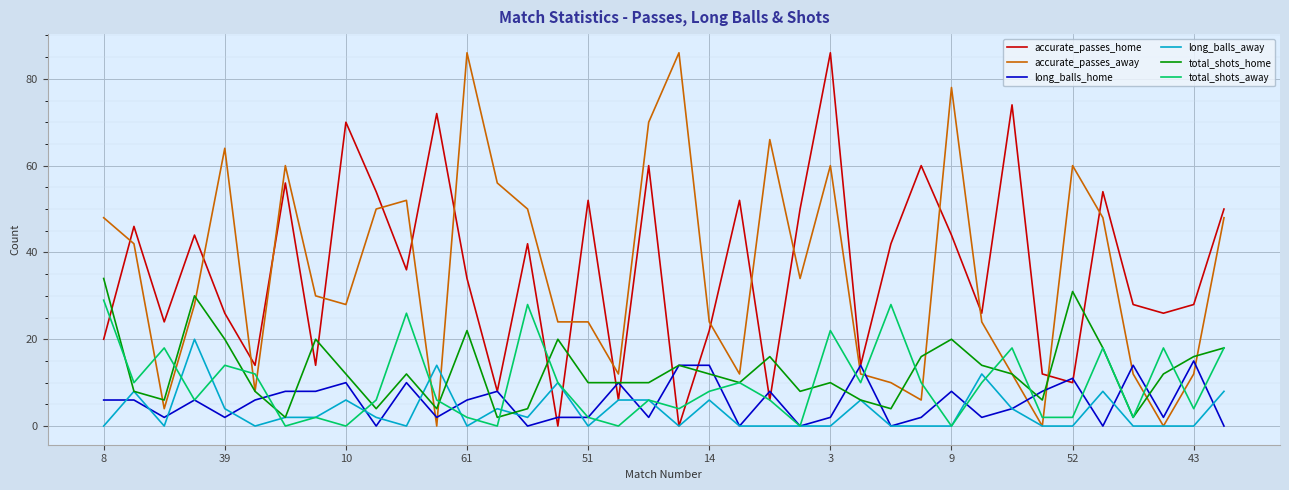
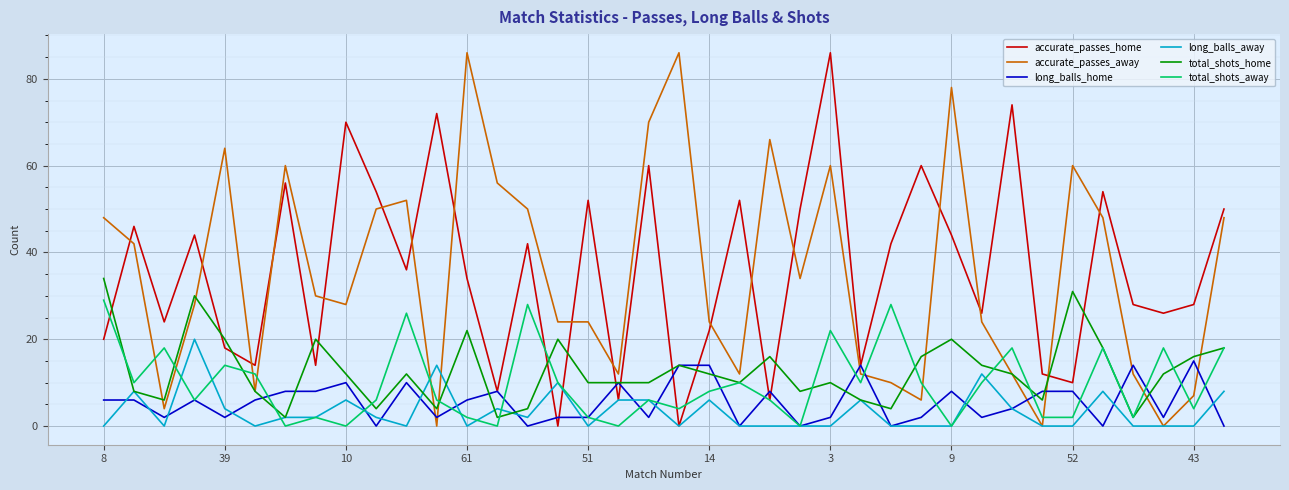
accurate_passes_home, 39: 26 -> 18
long_balls_home, 52: 11 -> 8
accurate_passes_away, 43: 12 -> 7
